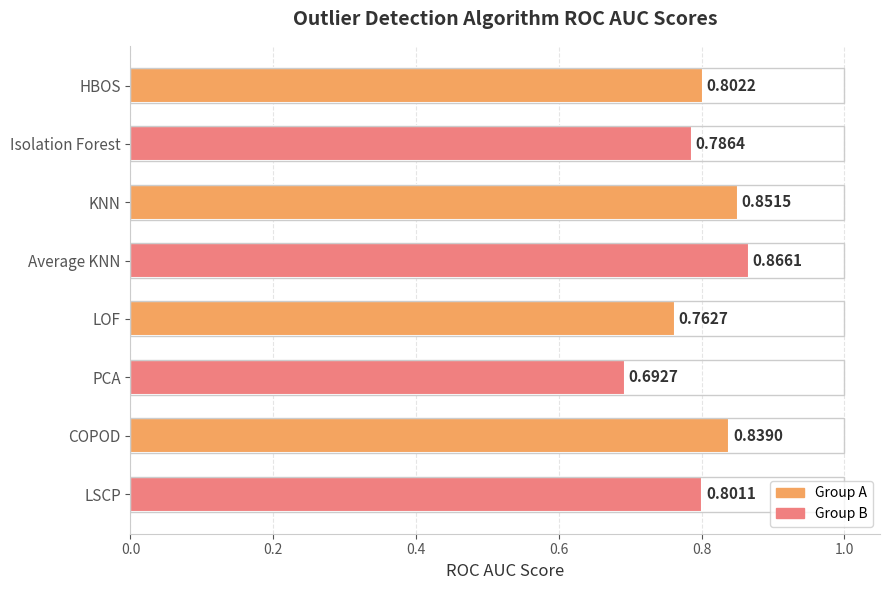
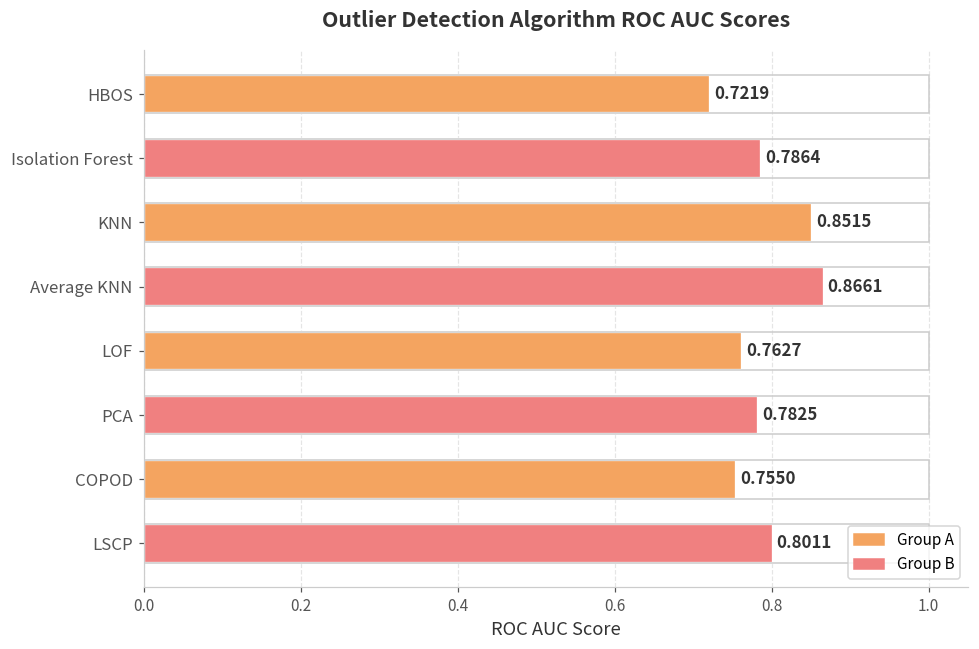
HBOS: 0.8022 -> 0.7219
PCA: 0.6927 -> 0.7825
COPOD: 0.8390 -> 0.7550
